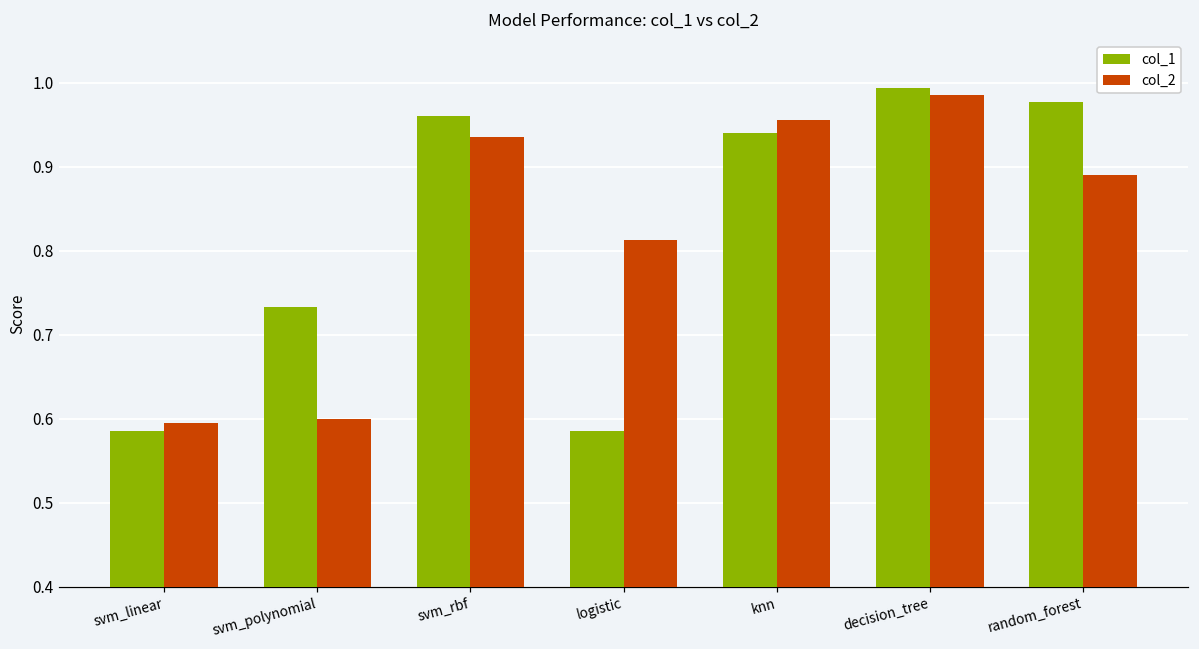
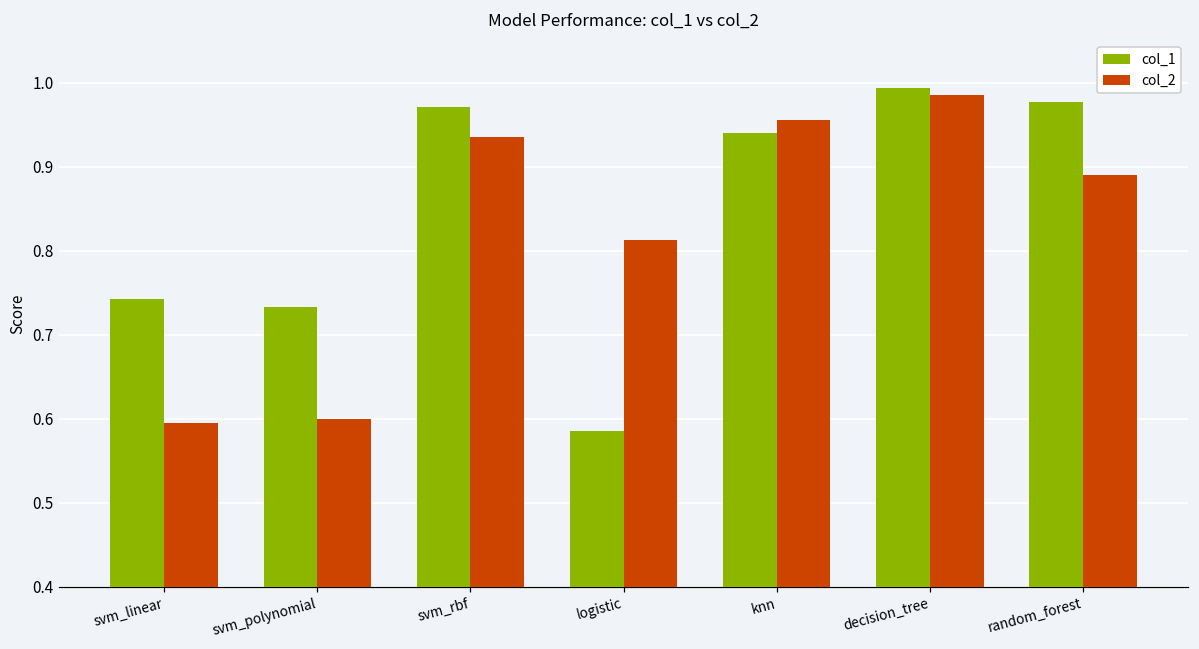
col_1, svm_linear: 0.59 -> 0.74
col_1, svm_rbf: 0.96 -> 0.97
